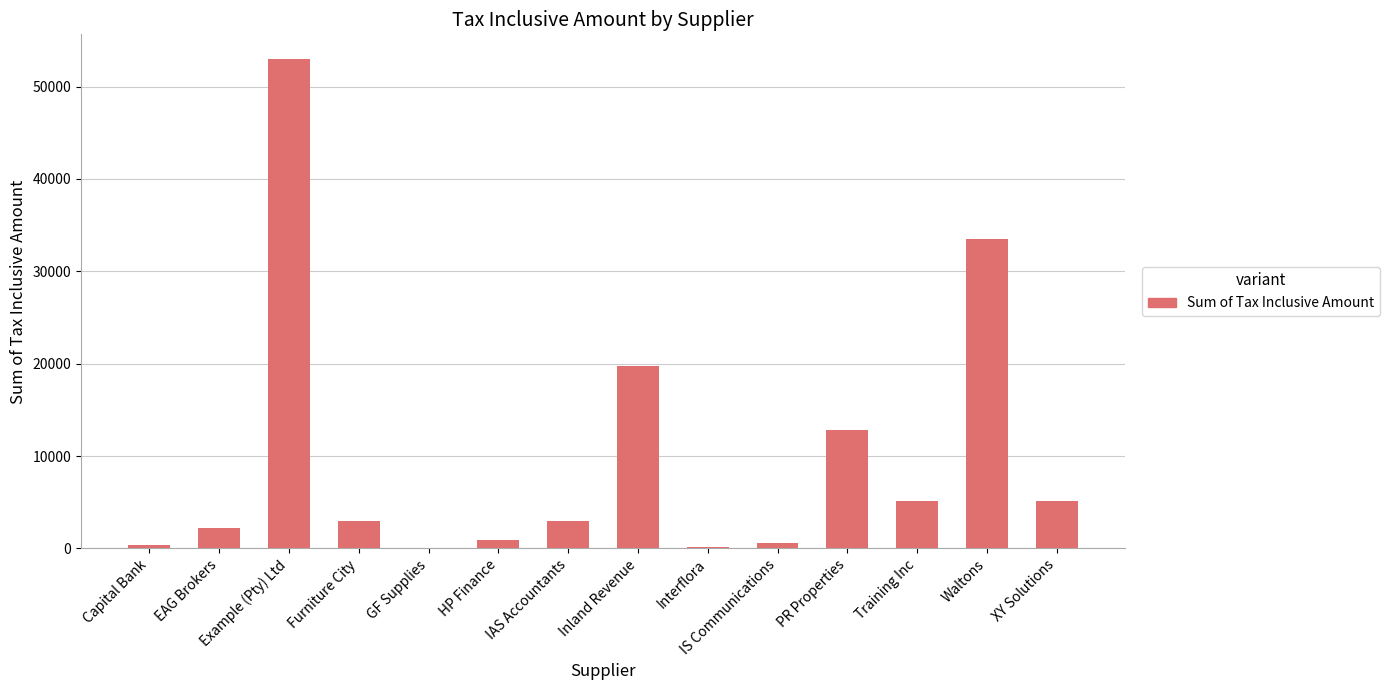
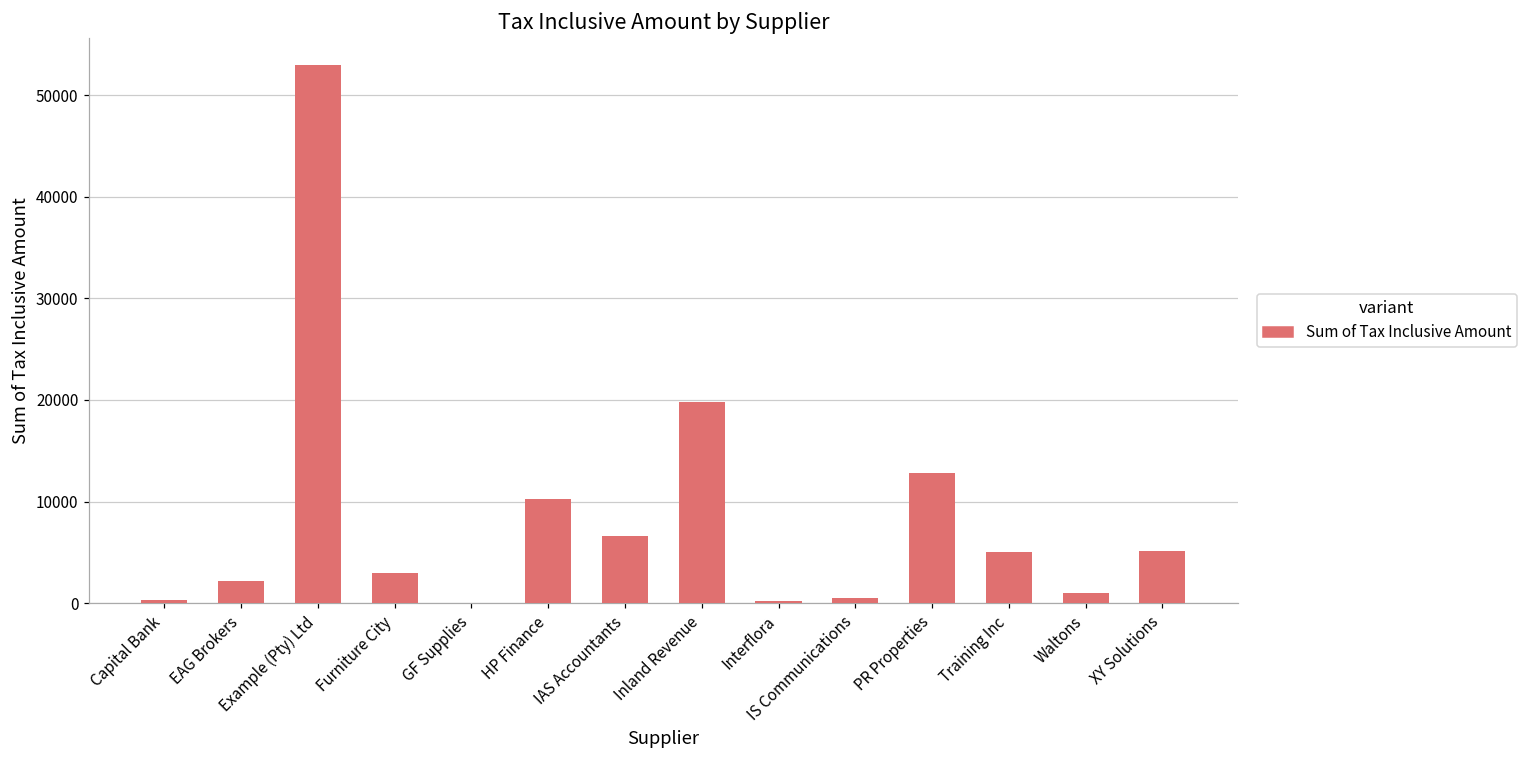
HP Finance: 1000 -> 10000
IAS Accountants: 3000 -> 7000
Waltons: 34000 -> 1000
